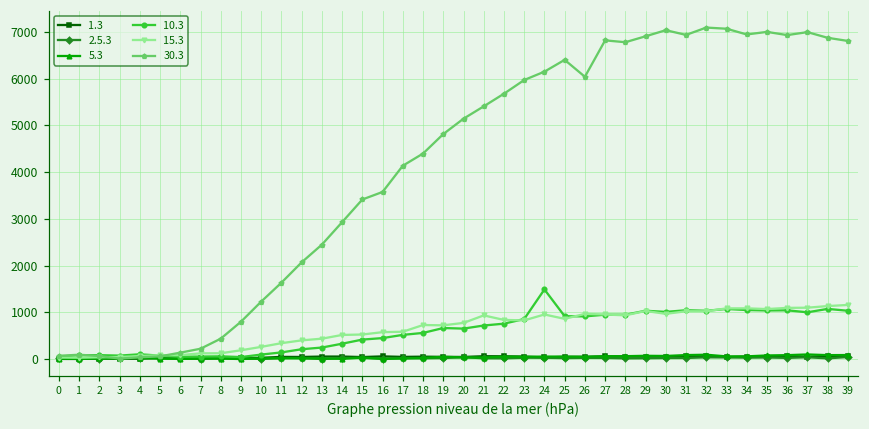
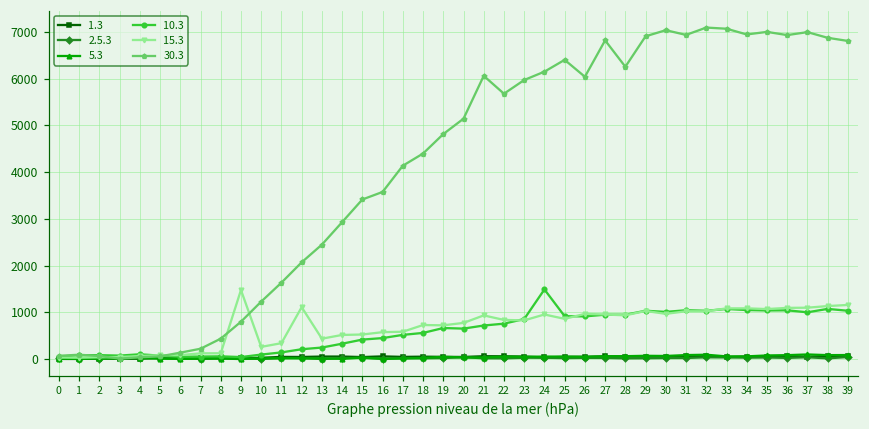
15.3, 9: 200 -> 1500
15.3, 12: 400 -> 1100
30.3, 21: 5400 -> 6100
30.3, 28: 6800 -> 6300
